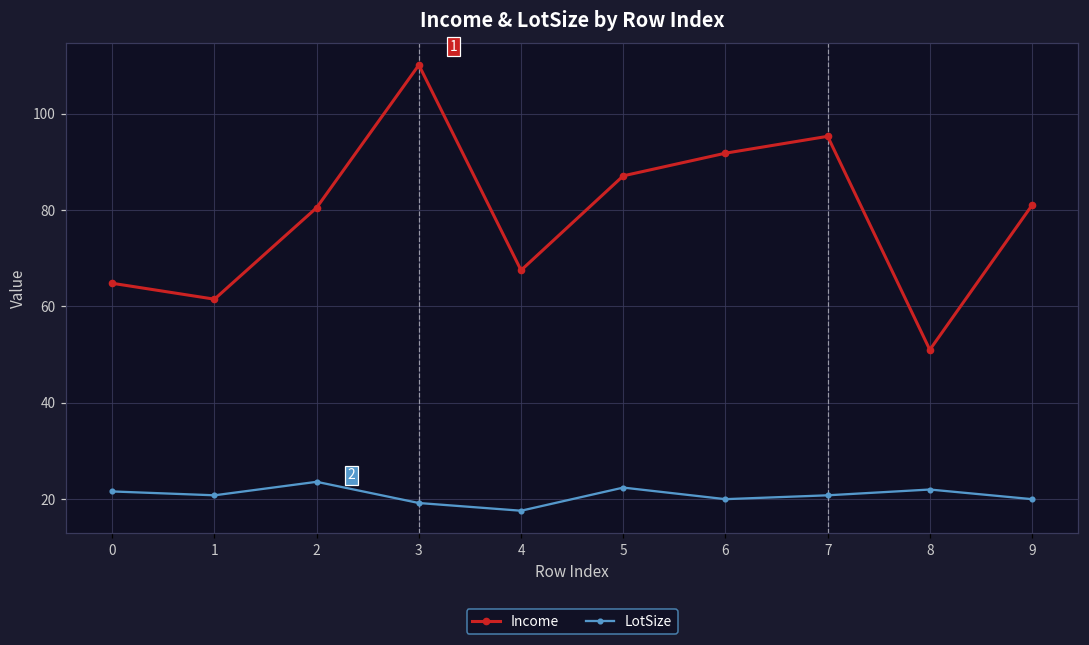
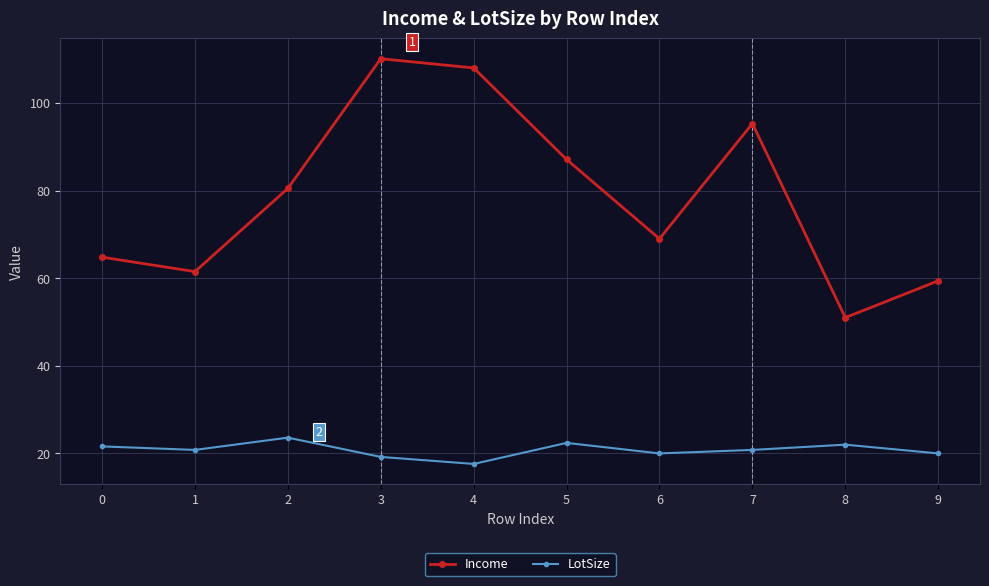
Income, 4: 68 -> 108
Income, 6: 92 -> 69
Income, 9: 81 -> 59
